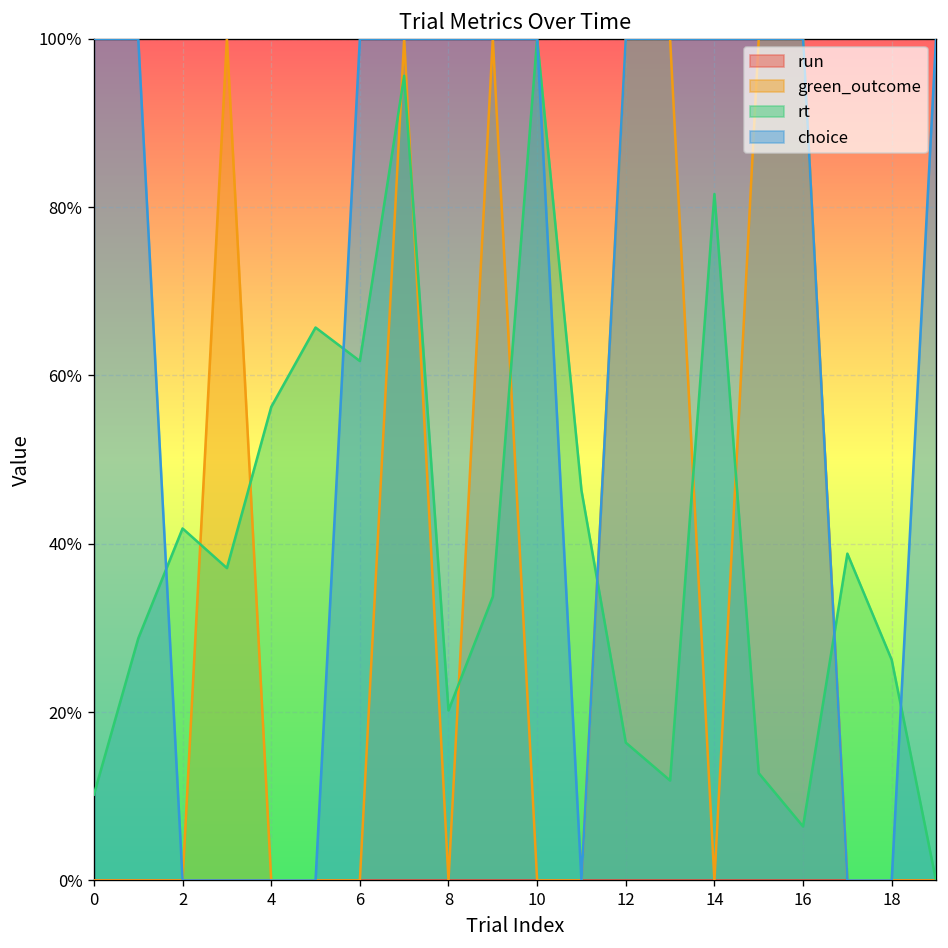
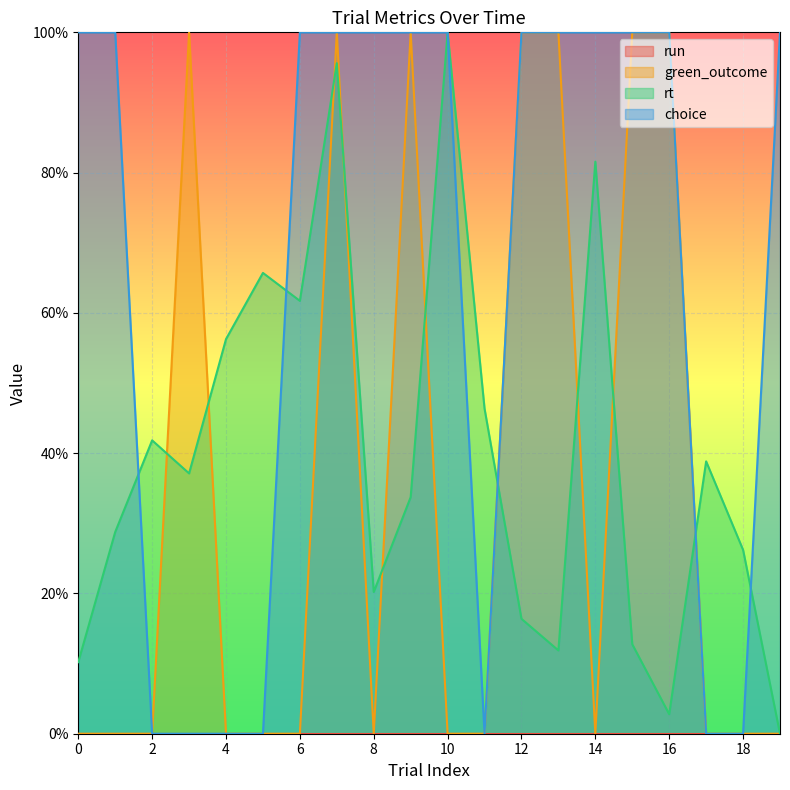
rt, 16: 6% -> 3%
